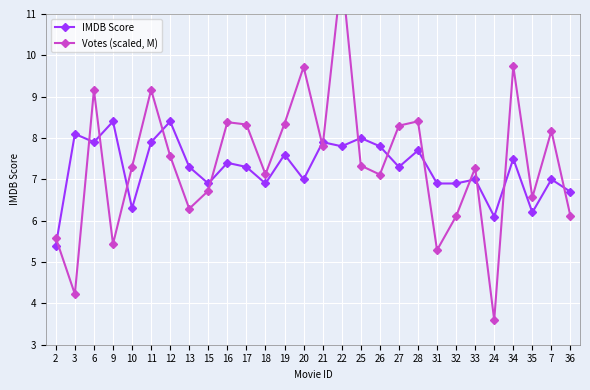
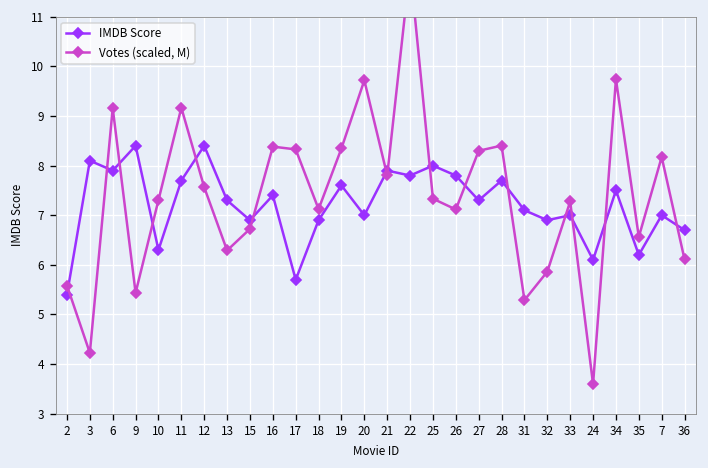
IMDB Score, 11: 7.9 -> 7.7
IMDB Score, 17: 7.3 -> 5.7
IMDB Score, 31: 6.9 -> 7.1
Votes (scaled, M), 32: 6.1 -> 5.9
